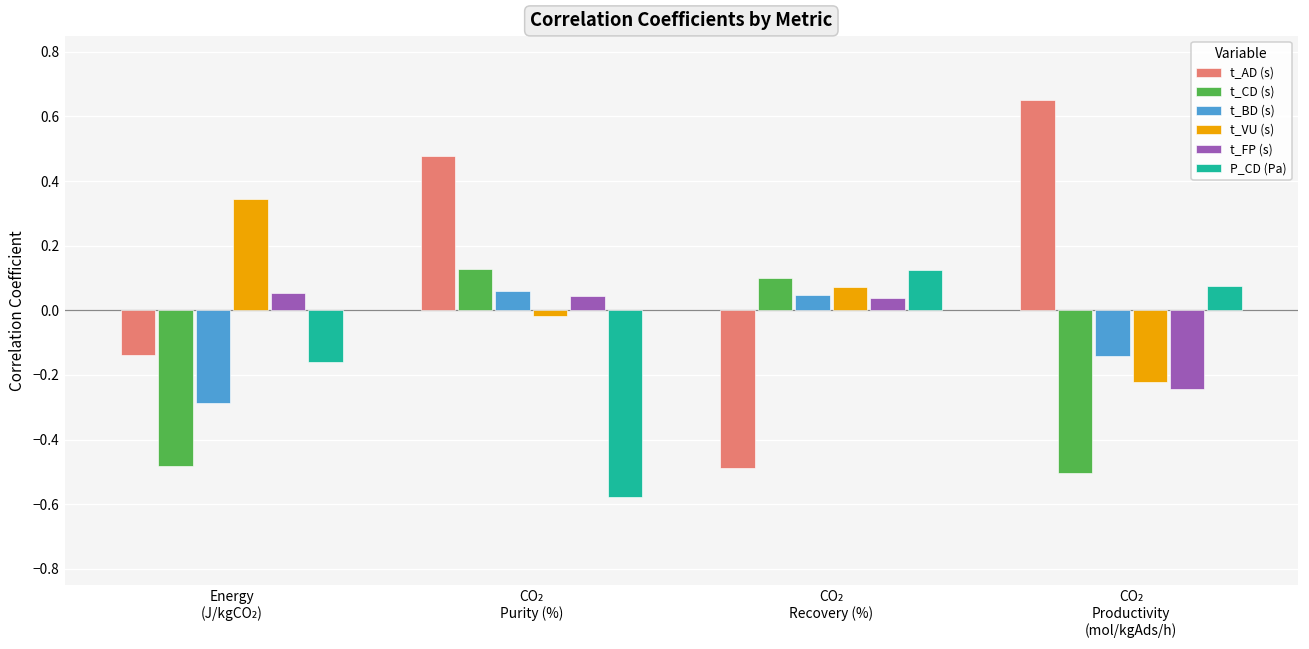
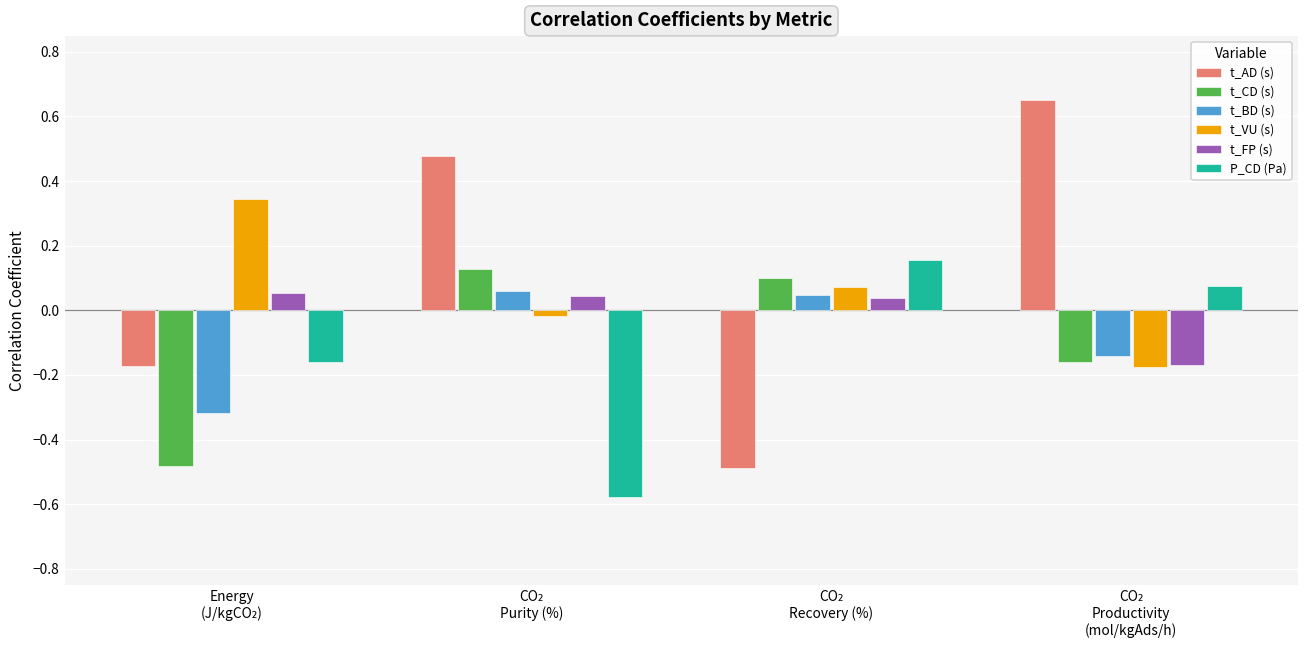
t_AD (s), Energy (J/kgCO₂): -0.14 -> -0.17
t_BD (s), Energy (J/kgCO₂): -0.29 -> -0.32
P_CD (Pa), CO₂ Recovery (%): 0.13 -> 0.16
t_CD (s), CO₂ Productivity (mol/kgAds/h): -0.50 -> -0.16
t_VU (s), CO₂ Productivity (mol/kgAds/h): -0.22 -> -0.17
t_FP (s), CO₂ Productivity (mol/kgAds/h): -0.24 -> -0.17
